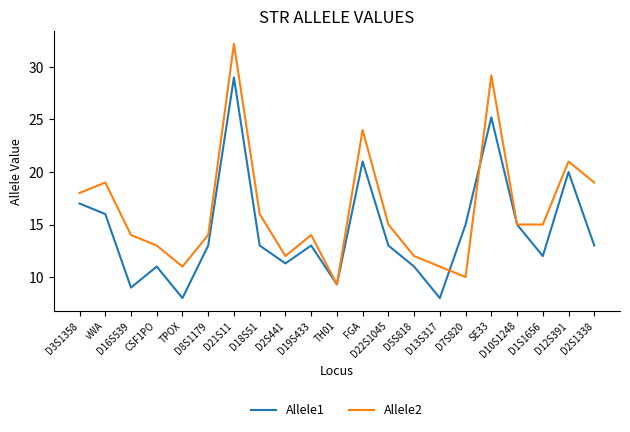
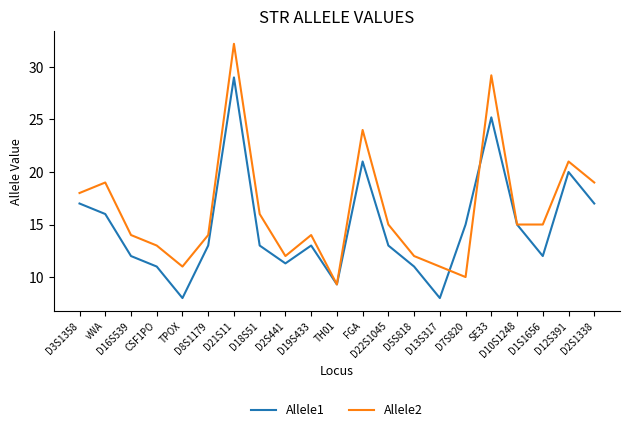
Allele1, D16S539: 9 -> 12
Allele1, D2S1338: 13 -> 17
